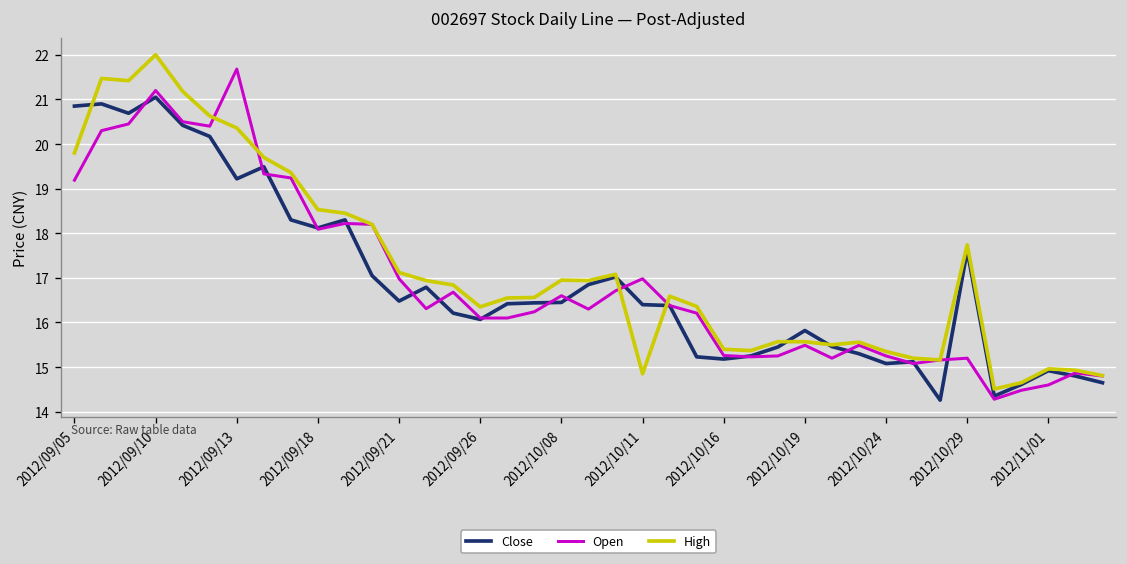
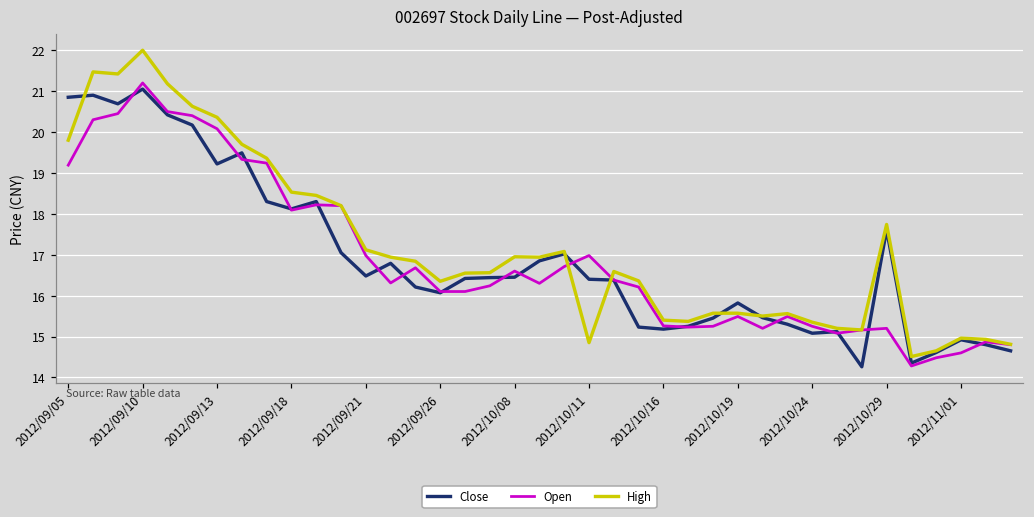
Open, 2012/09/13: 21.7 -> 20.1
